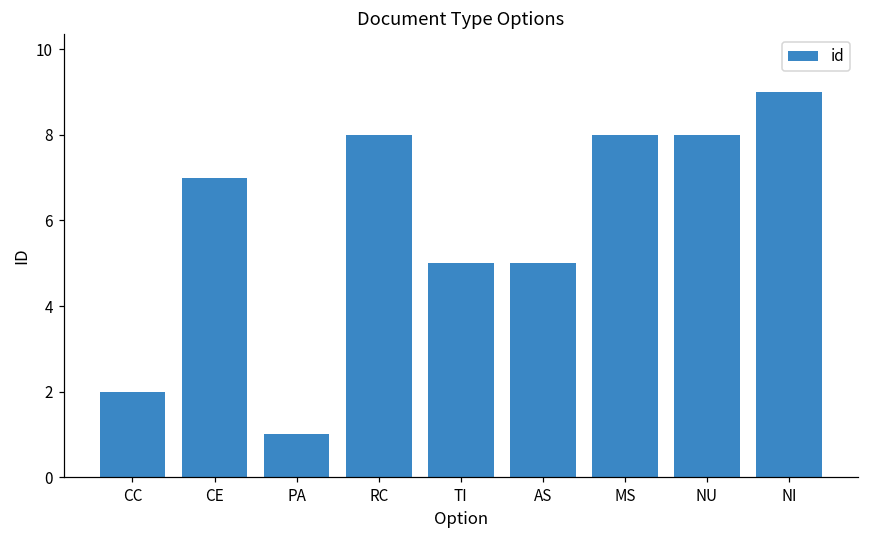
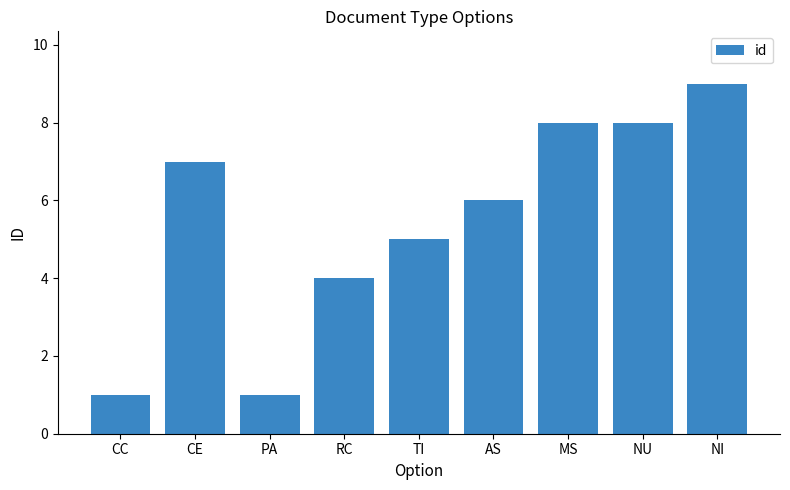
CC: 2 -> 1
RC: 8 -> 4
AS: 5 -> 6
